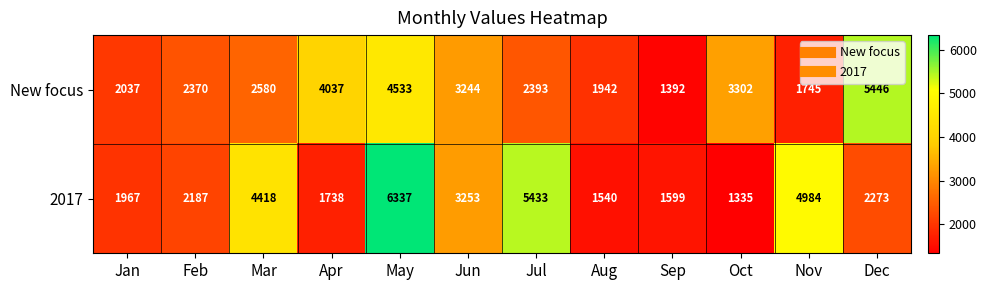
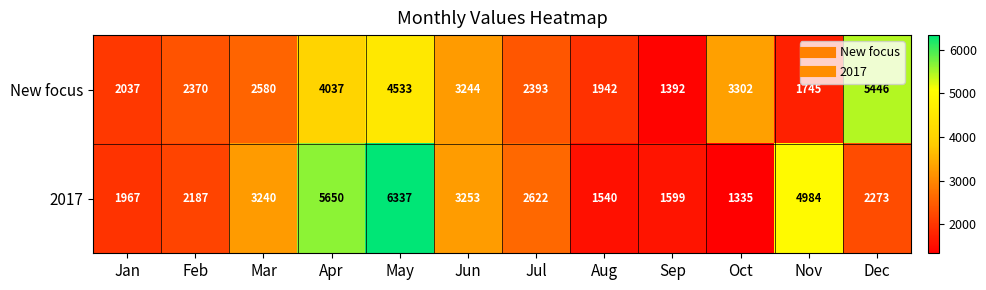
2017, Mar: 4418 -> 3240
2017, Apr: 1738 -> 5650
2017, Jul: 5433 -> 2622
